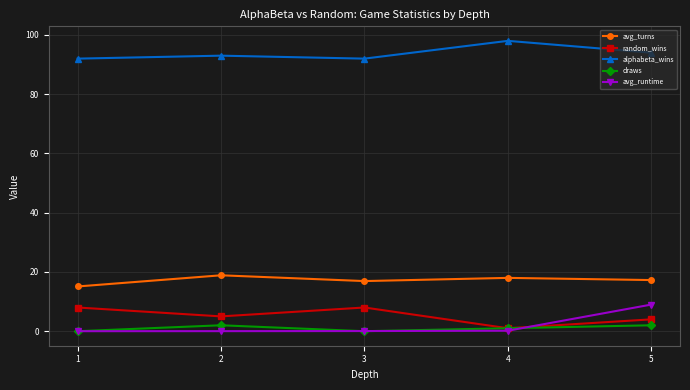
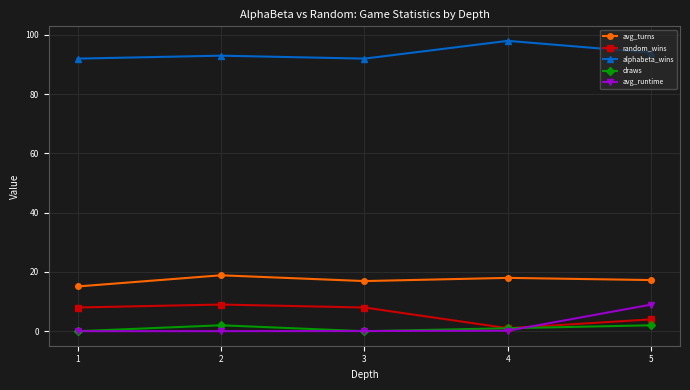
random_wins, 2: 5 -> 9
